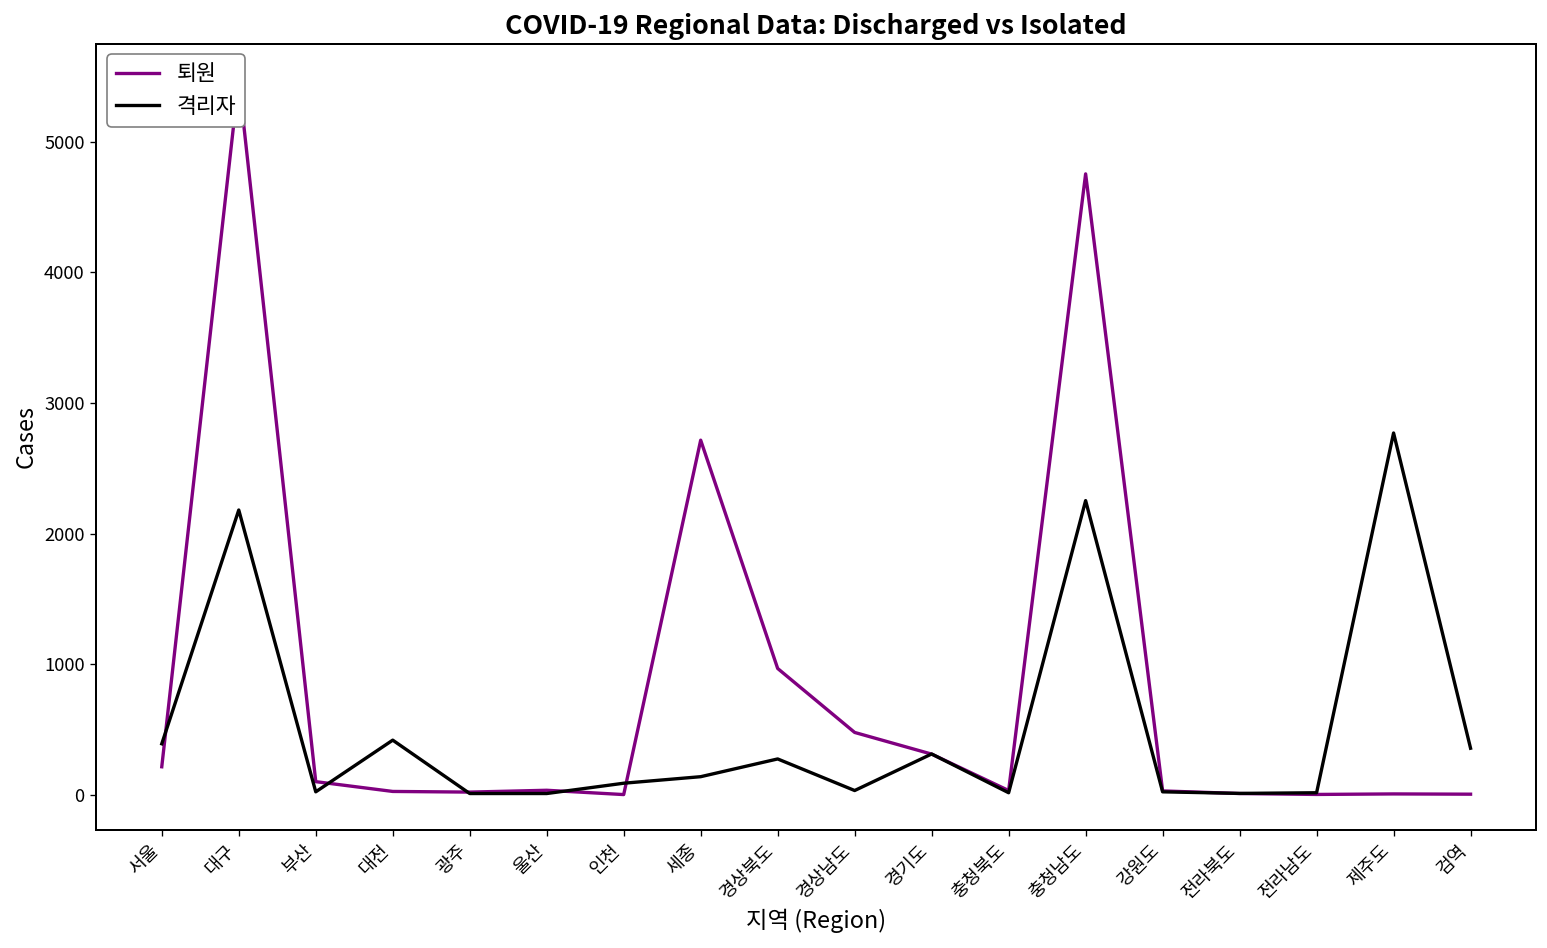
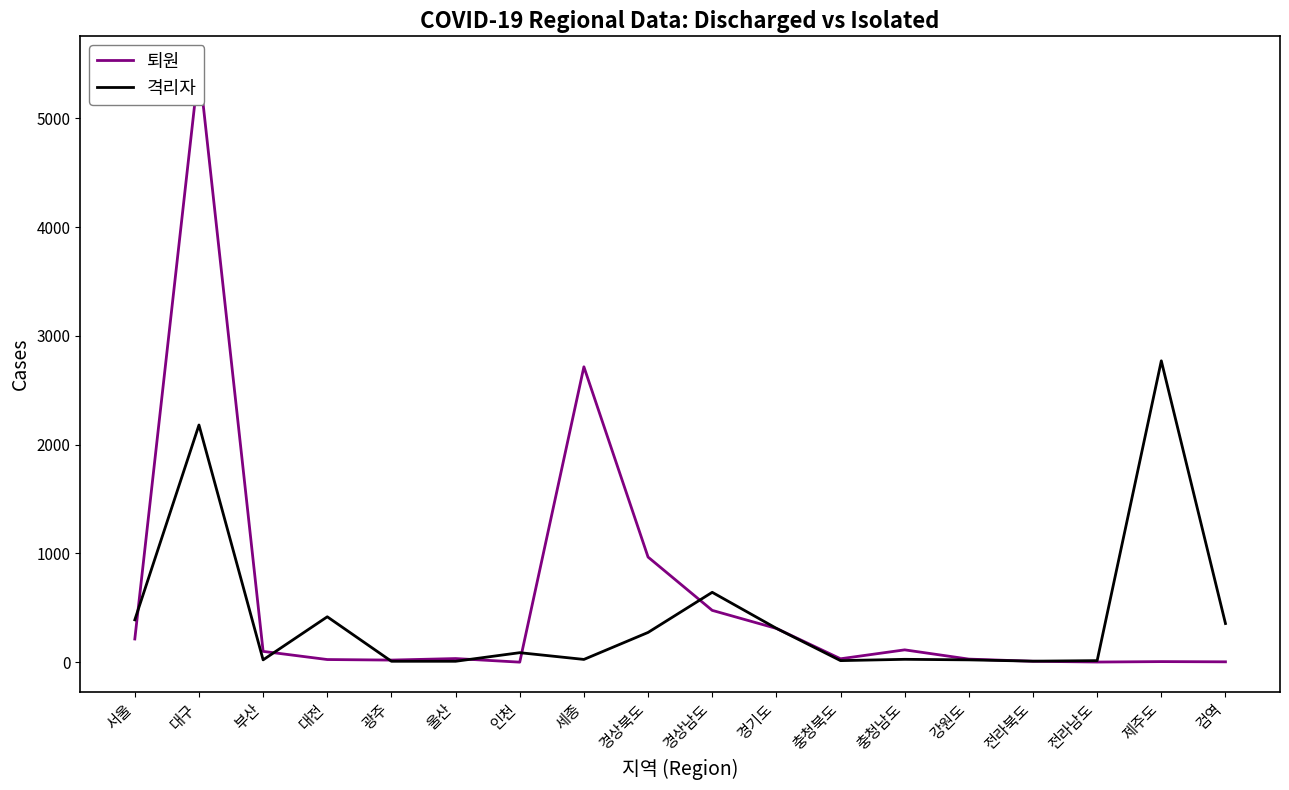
격리자, 세종: 140 -> 30
격리자, 경상남도: 30 -> 640
퇴원, 충청남도: 4760 -> 110
격리자, 충청남도: 2250 -> 30
